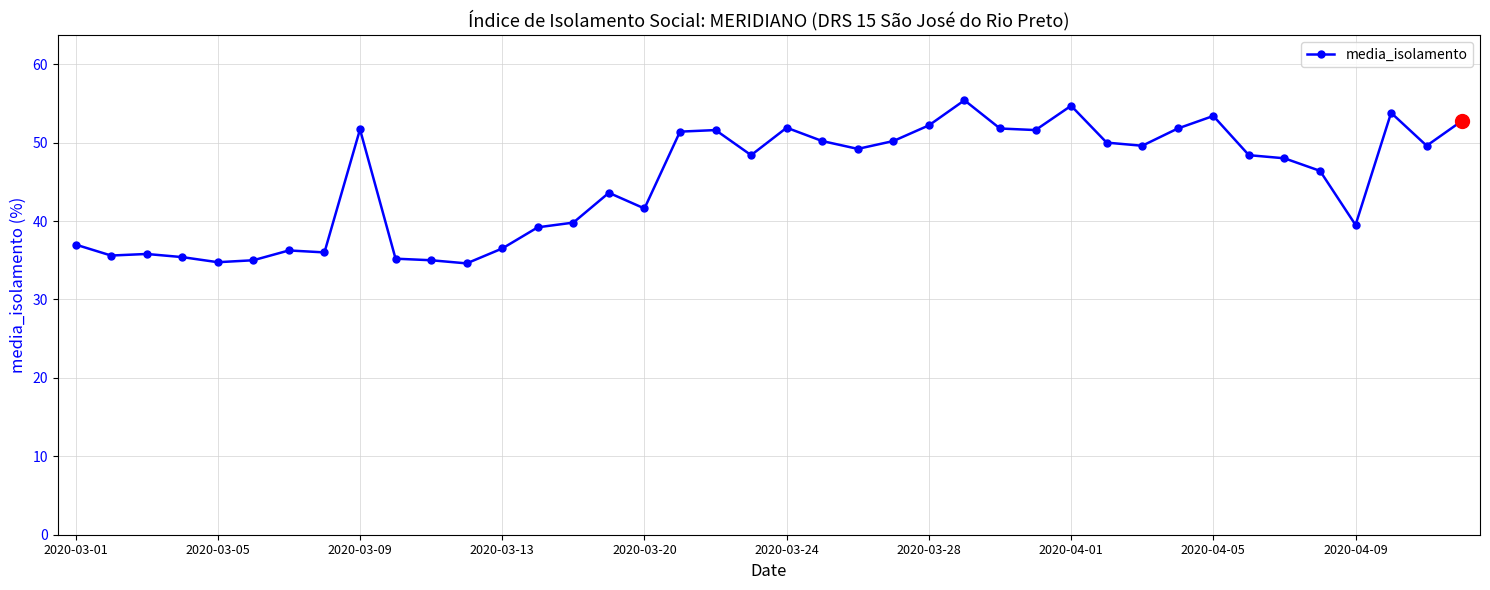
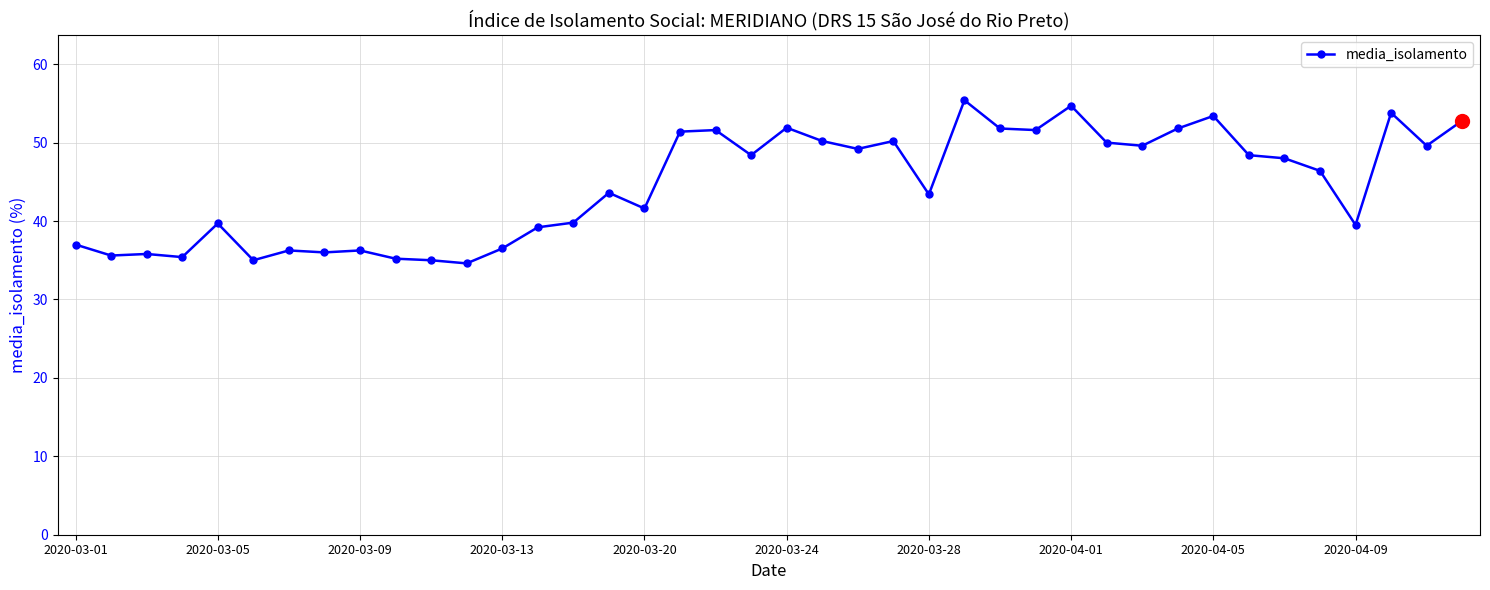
media_isolamento, 2020-03-05: 35 -> 40
media_isolamento, 2020-03-09: 52 -> 36
media_isolamento, 2020-03-28: 52 -> 43
